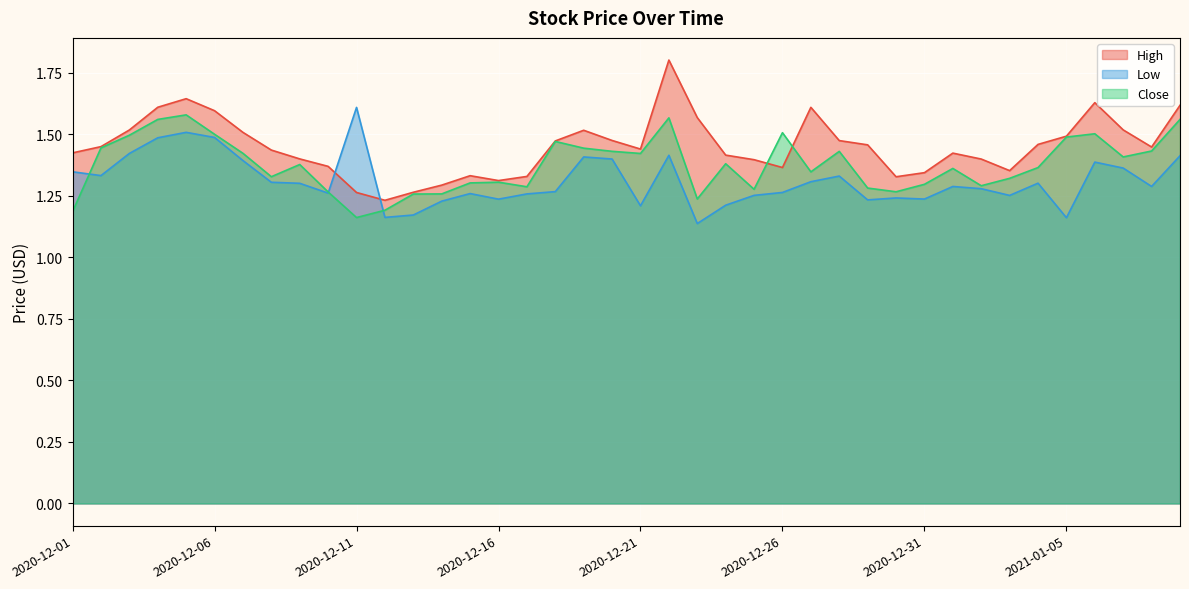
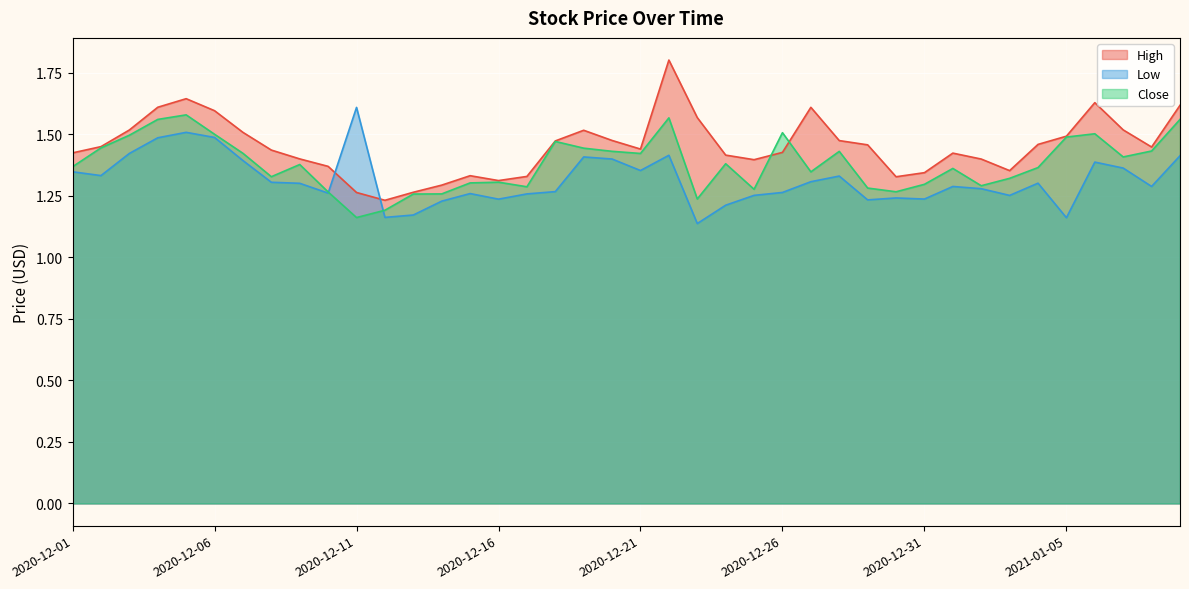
Close, 2020-12-01: 1.19 -> 1.37
Low, 2020-12-21: 1.21 -> 1.35
High, 2020-12-26: 1.36 -> 1.43
